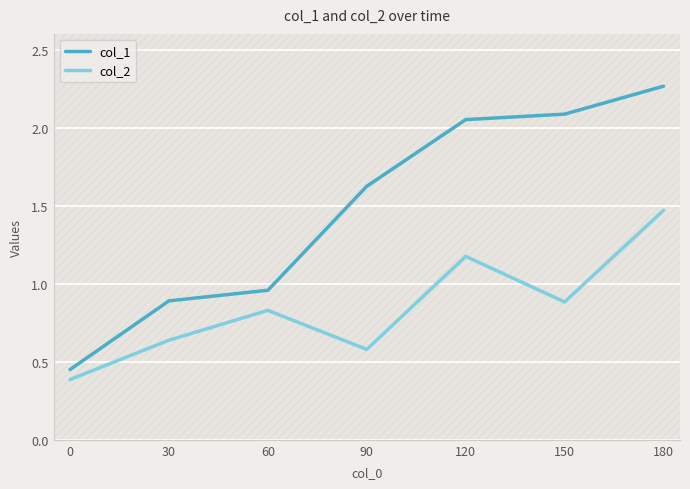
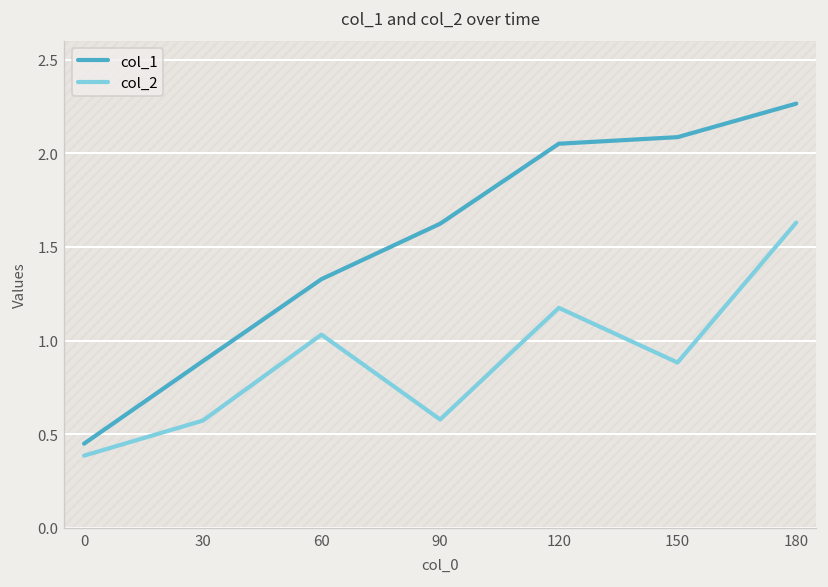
col_2, 30: 0.64 -> 0.57
col_1, 60: 0.96 -> 1.33
col_2, 60: 0.83 -> 1.03
col_2, 180: 1.47 -> 1.63
